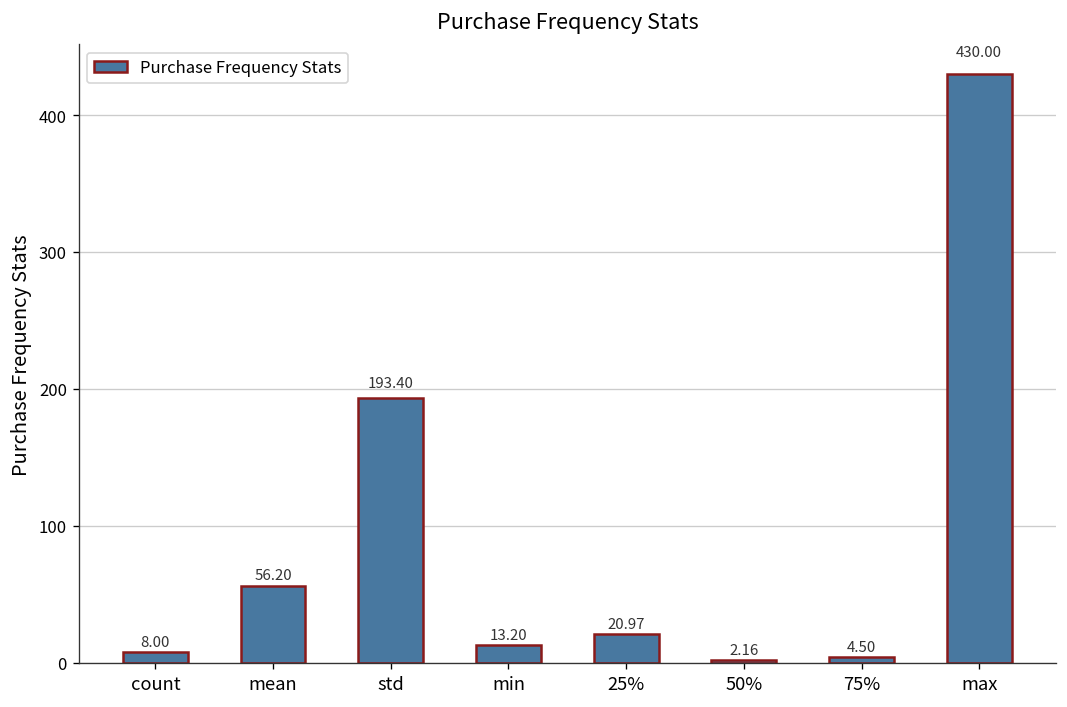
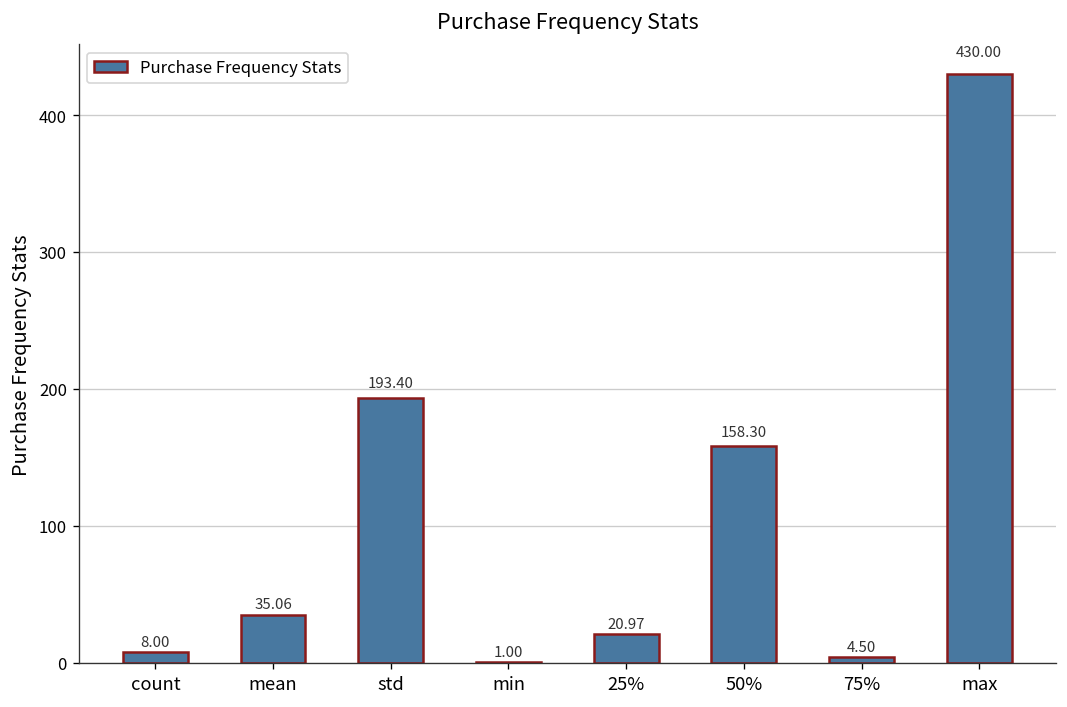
mean: 56.20 -> 35.06
min: 13.20 -> 1.00
50%: 2.16 -> 158.30
